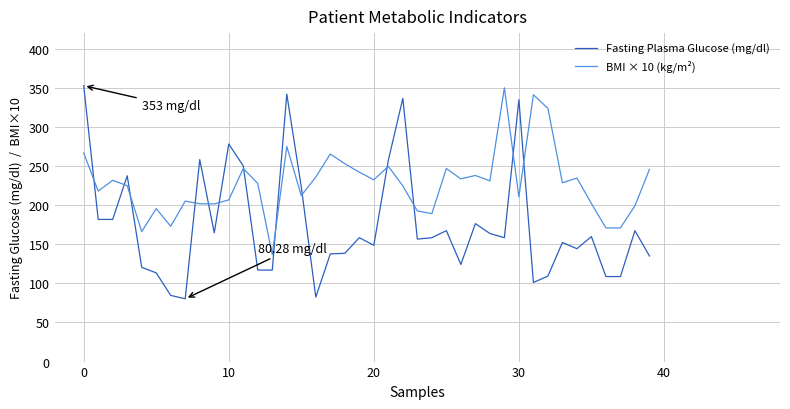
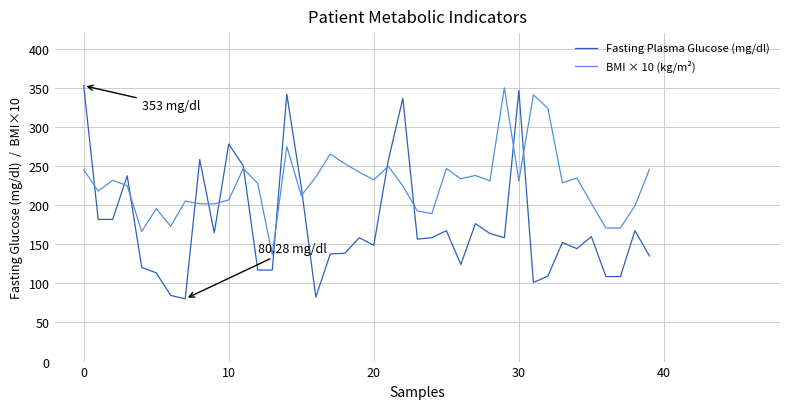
BMI × 10 (kg/m²), 0: 270 -> 250
Fasting Plasma Glucose (mg/dl), 30: 330 -> 350
BMI × 10 (kg/m²), 30: 210 -> 230
